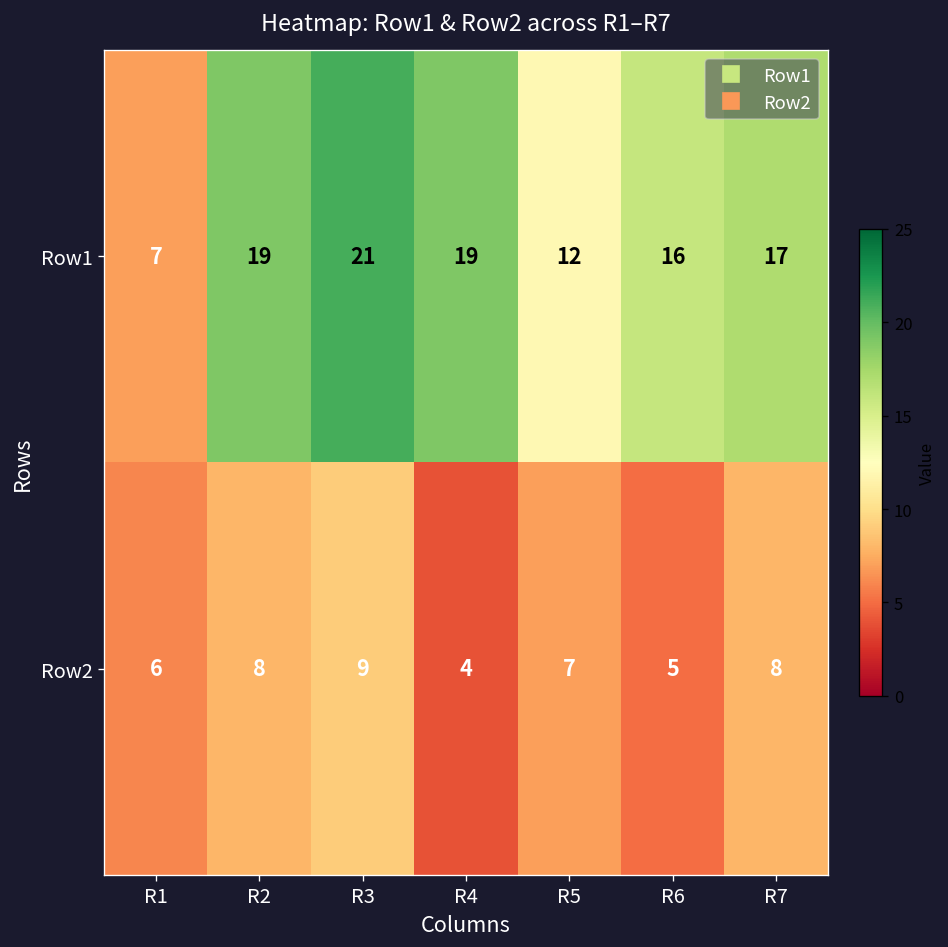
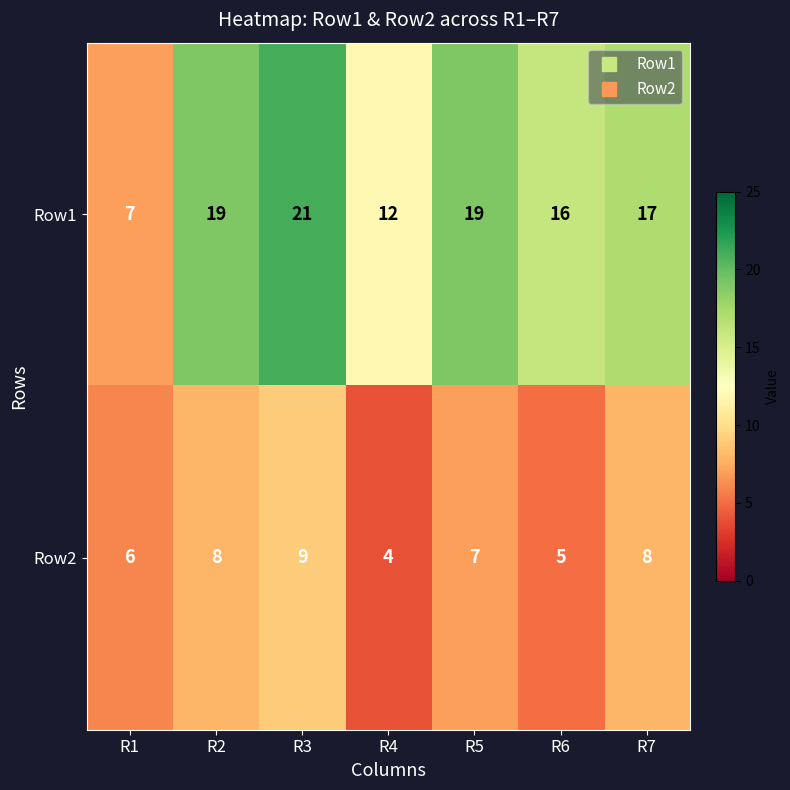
Row1, R4: 19 -> 12
Row1, R5: 12 -> 19
